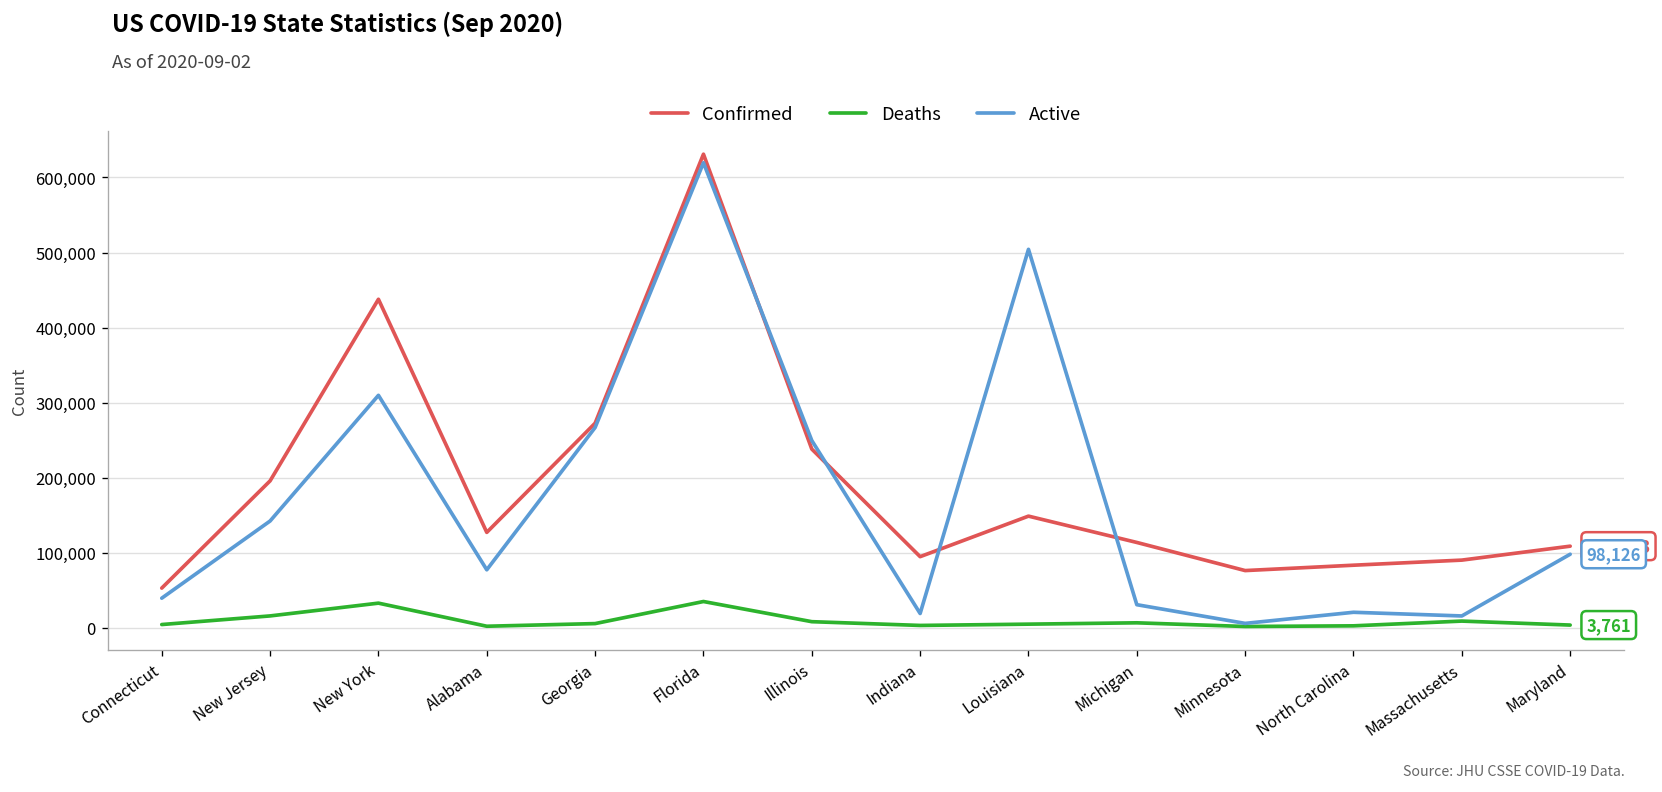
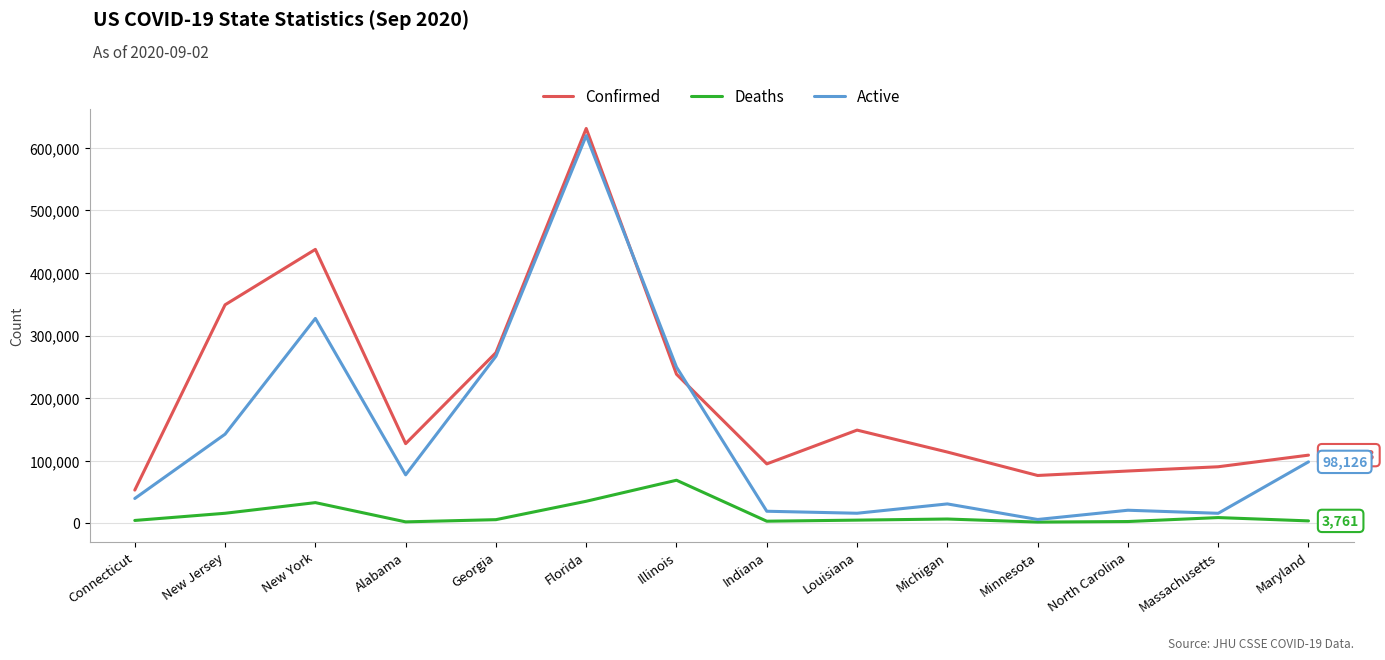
Confirmed, New Jersey: 200,000 -> 350,000
Active, New York: 310,000 -> 330,000
Deaths, Illinois: 10,000 -> 70,000
Active, Louisiana: 500,000 -> 20,000
